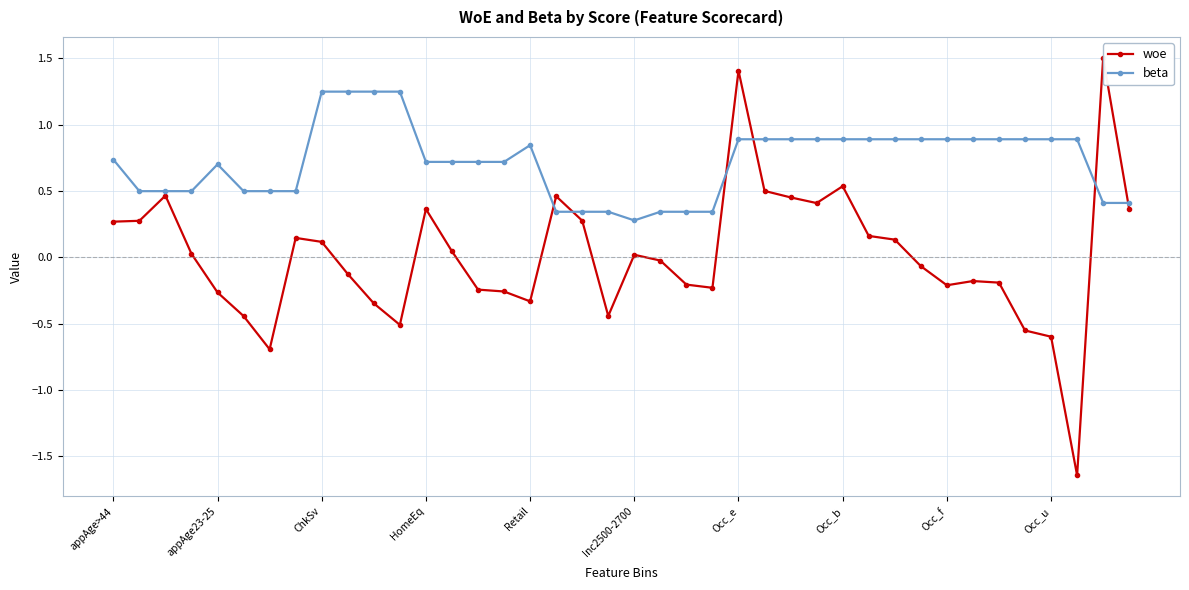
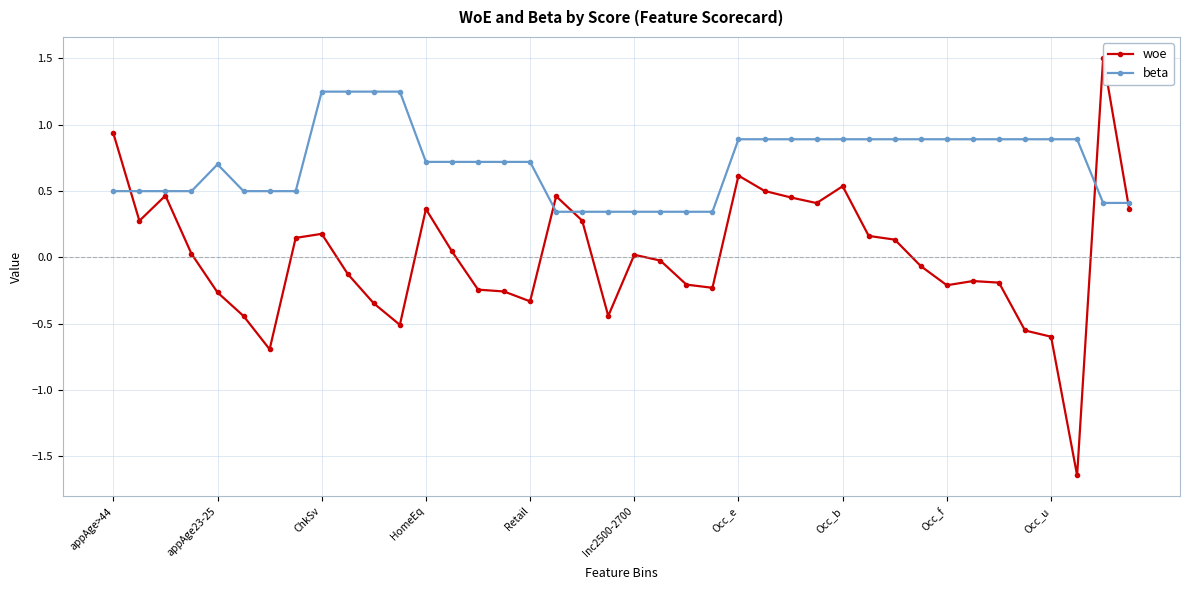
woe, appAge>44: 0.27 -> 0.94
beta, appAge>44: 0.74 -> 0.50
woe, ChkSv: 0.12 -> 0.18
beta, Retail: 0.85 -> 0.72
beta, Inc2500-2700: 0.28 -> 0.34
woe, Occ_e: 1.41 -> 0.62
